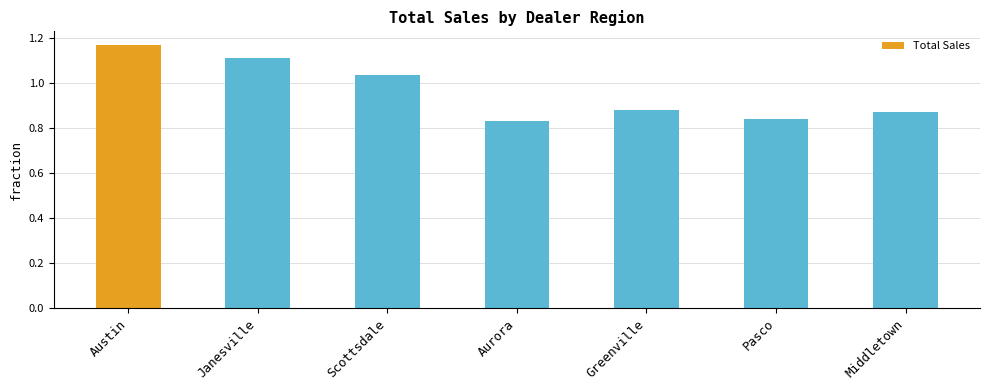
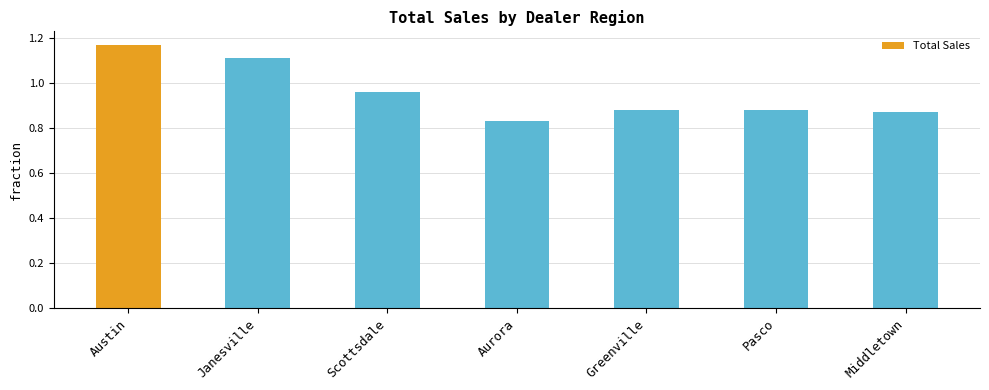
Scottsdale: 1.04 -> 0.96
Pasco: 0.84 -> 0.88
